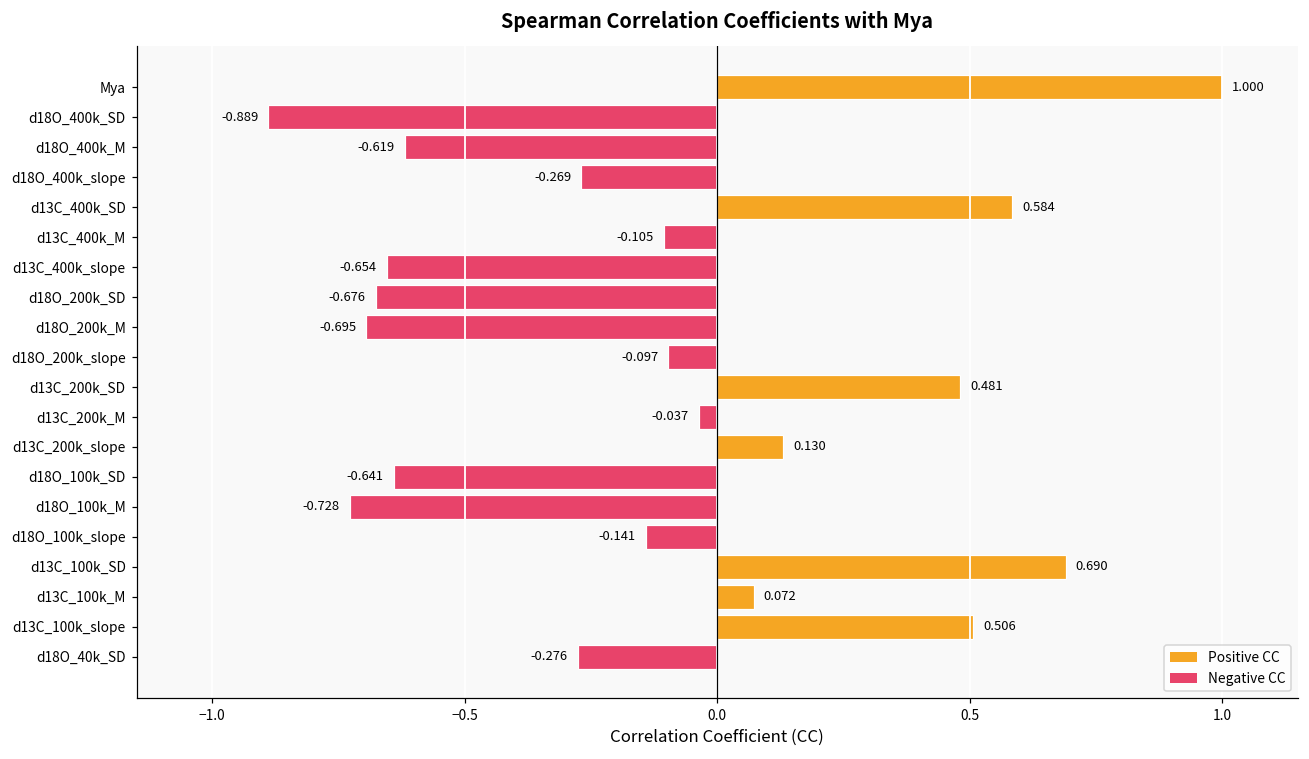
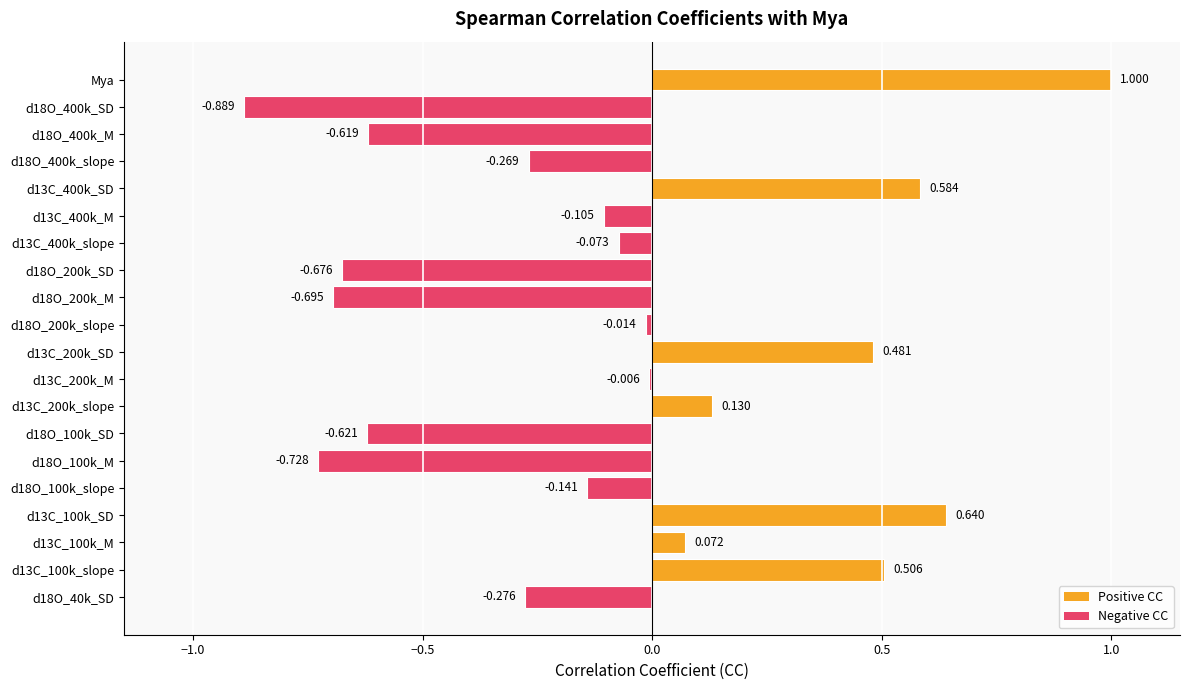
d13C_400k_slope: -0.654 -> -0.073
d18O_200k_slope: -0.097 -> -0.014
d13C_200k_M: -0.037 -> -0.006
d18O_100k_SD: -0.641 -> -0.621
d13C_100k_SD: 0.690 -> 0.640
